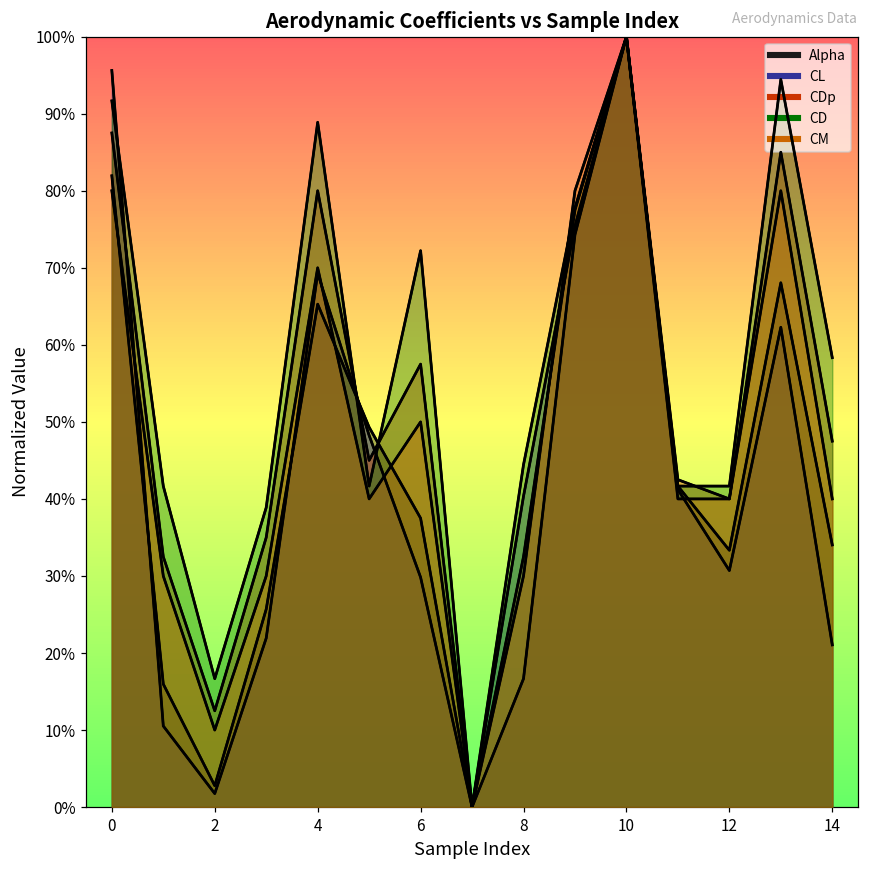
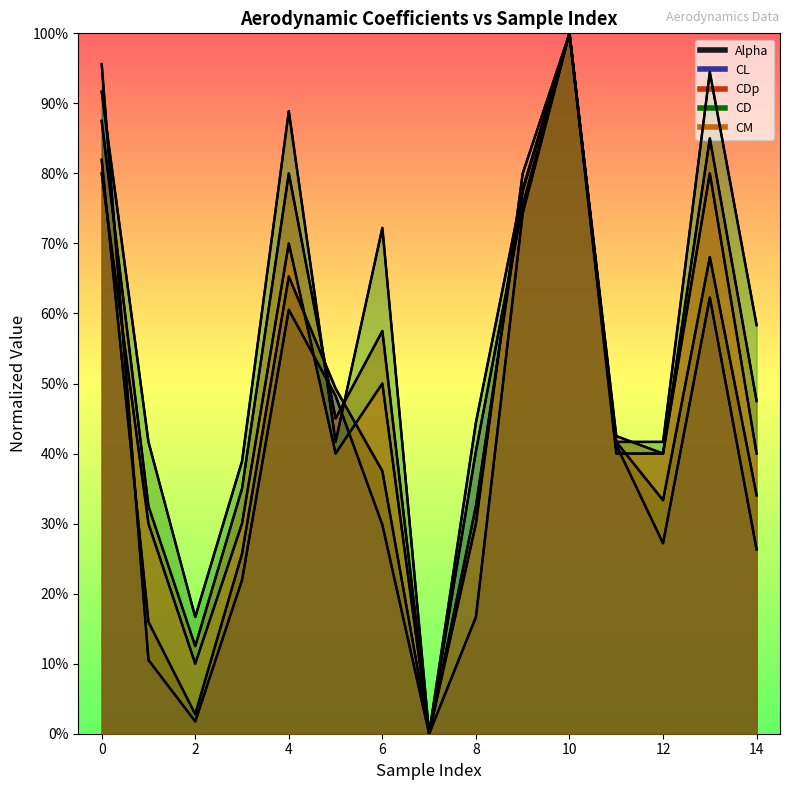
CL, 4: 69% -> 61%
CL, 12: 31% -> 27%
CL, 14: 21% -> 26%
